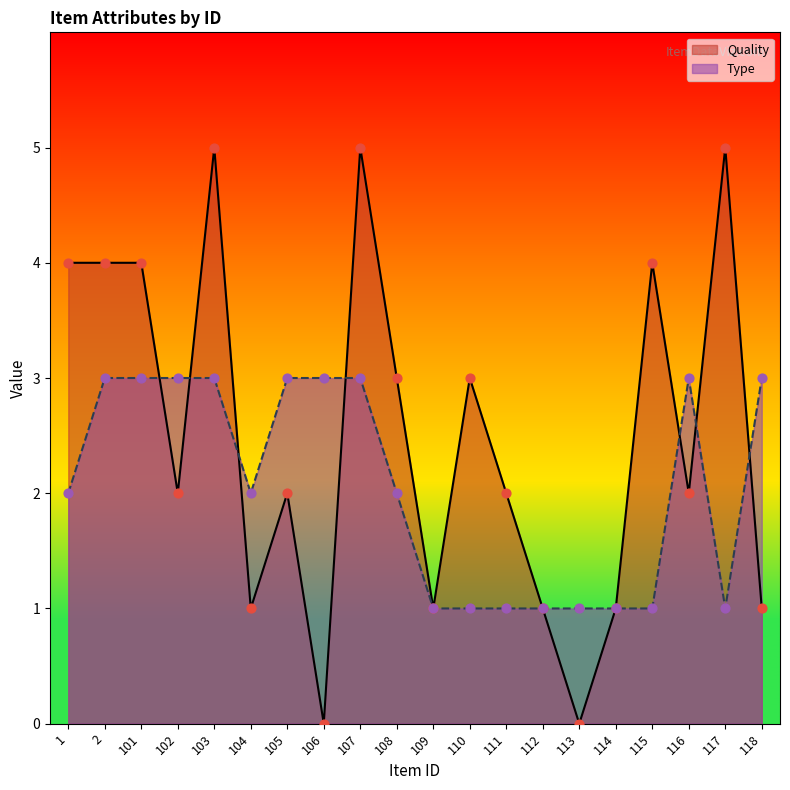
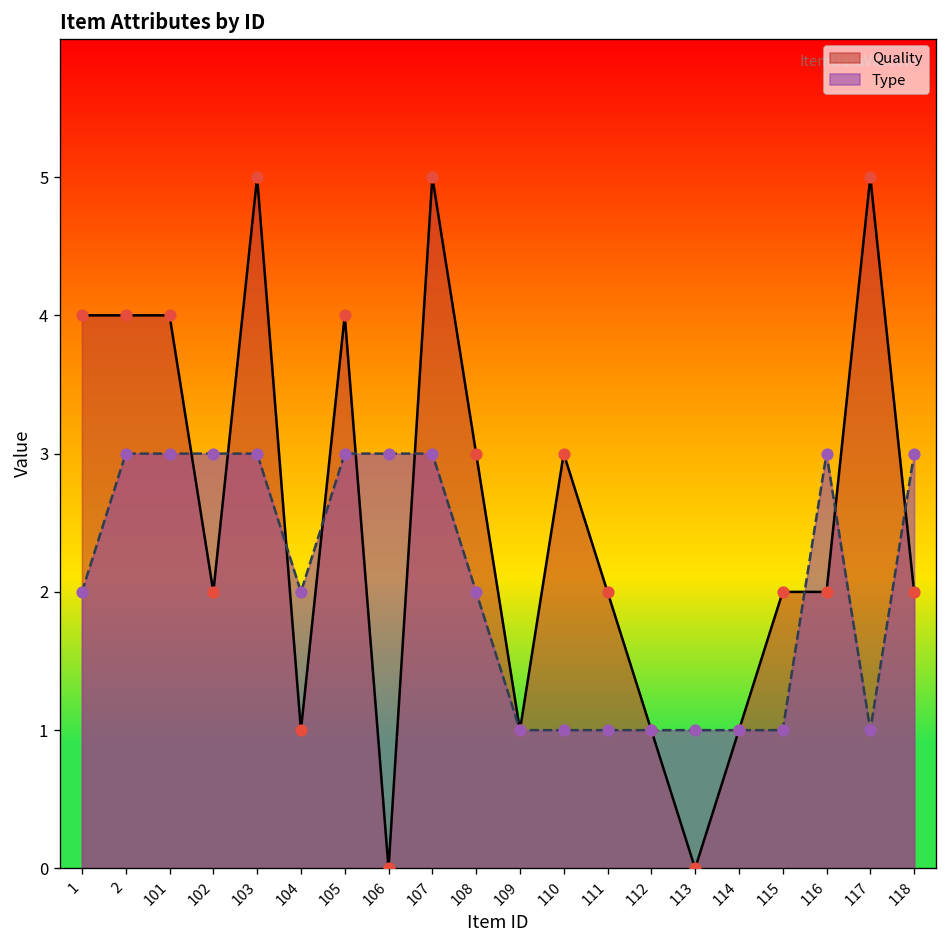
Quality, 105: 2 -> 4
Quality, 115: 4 -> 2
Quality, 118: 1 -> 2
